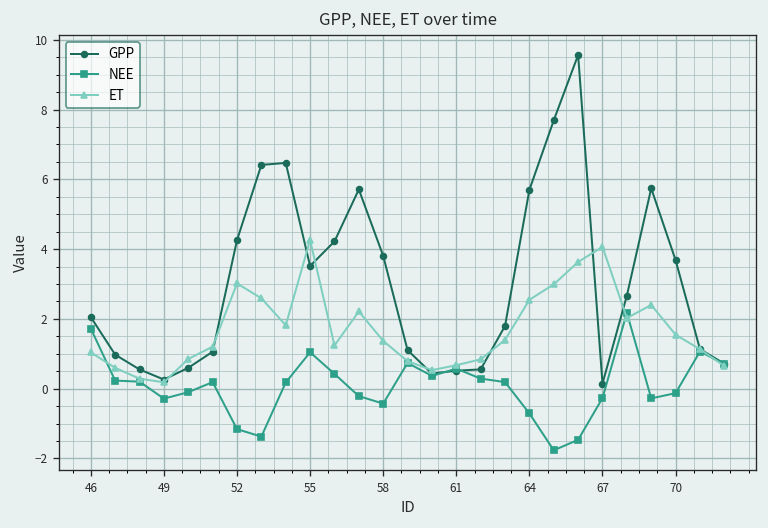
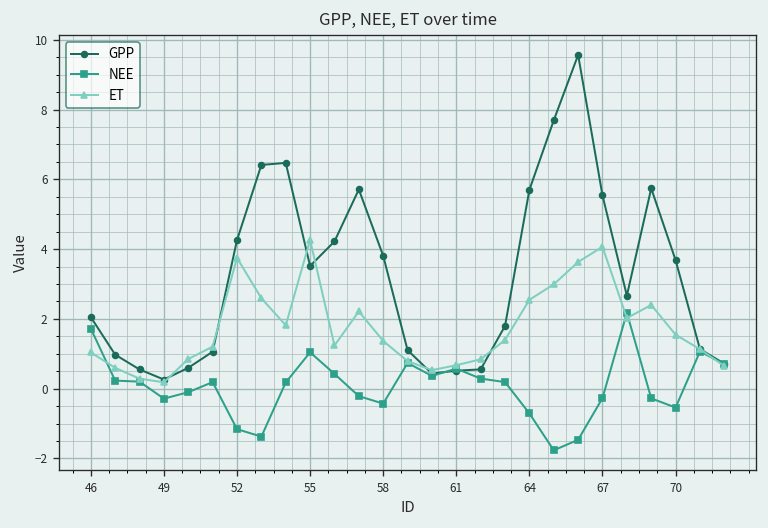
ET, 52: 3.0 -> 3.7
GPP, 67: 0.1 -> 5.5
NEE, 70: -0.1 -> -0.5
